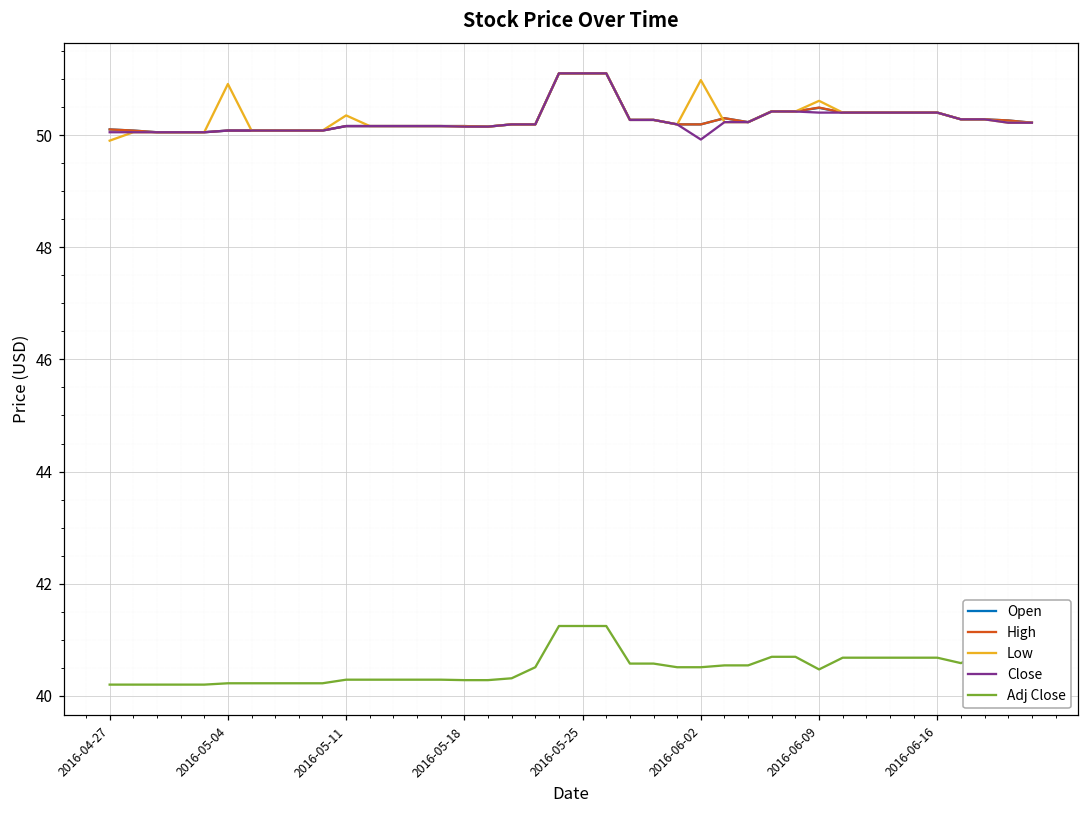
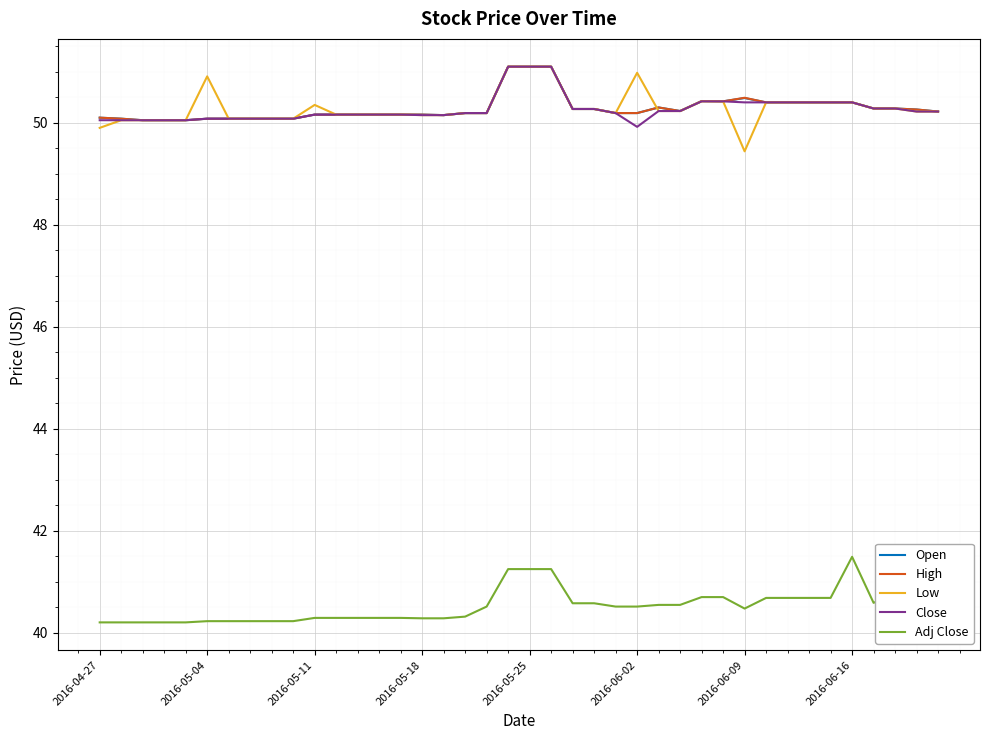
Low, 2016-06-09: 50.6 -> 49.4
Adj Close, 2016-06-16: 40.7 -> 41.5
